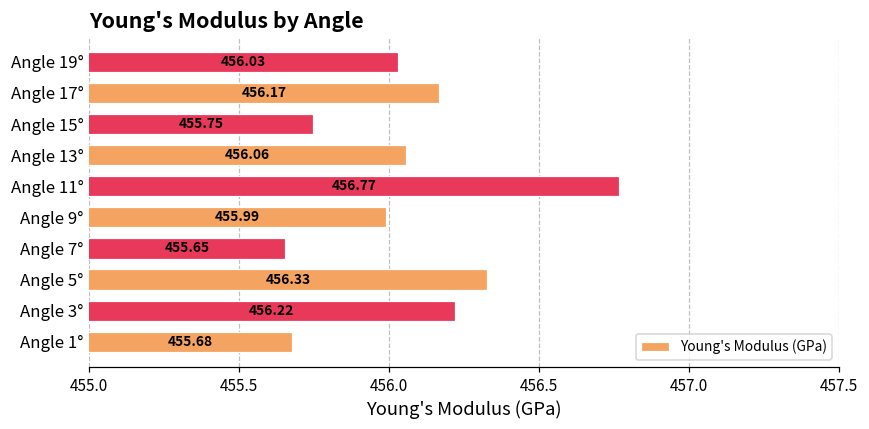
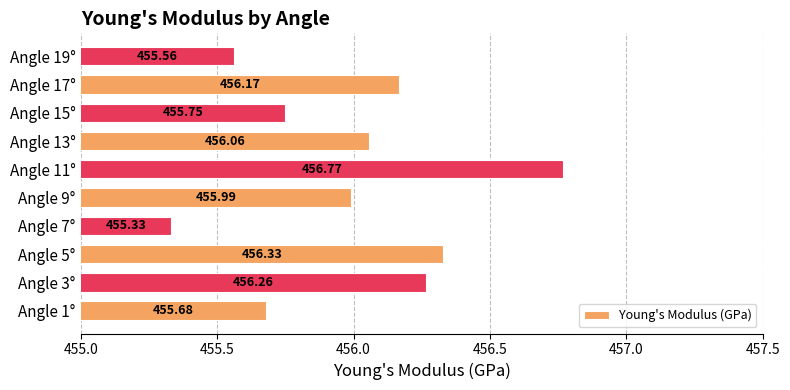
Angle 19°: 456.03 -> 455.56
Angle 7°: 455.65 -> 455.33
Angle 3°: 456.22 -> 456.26
